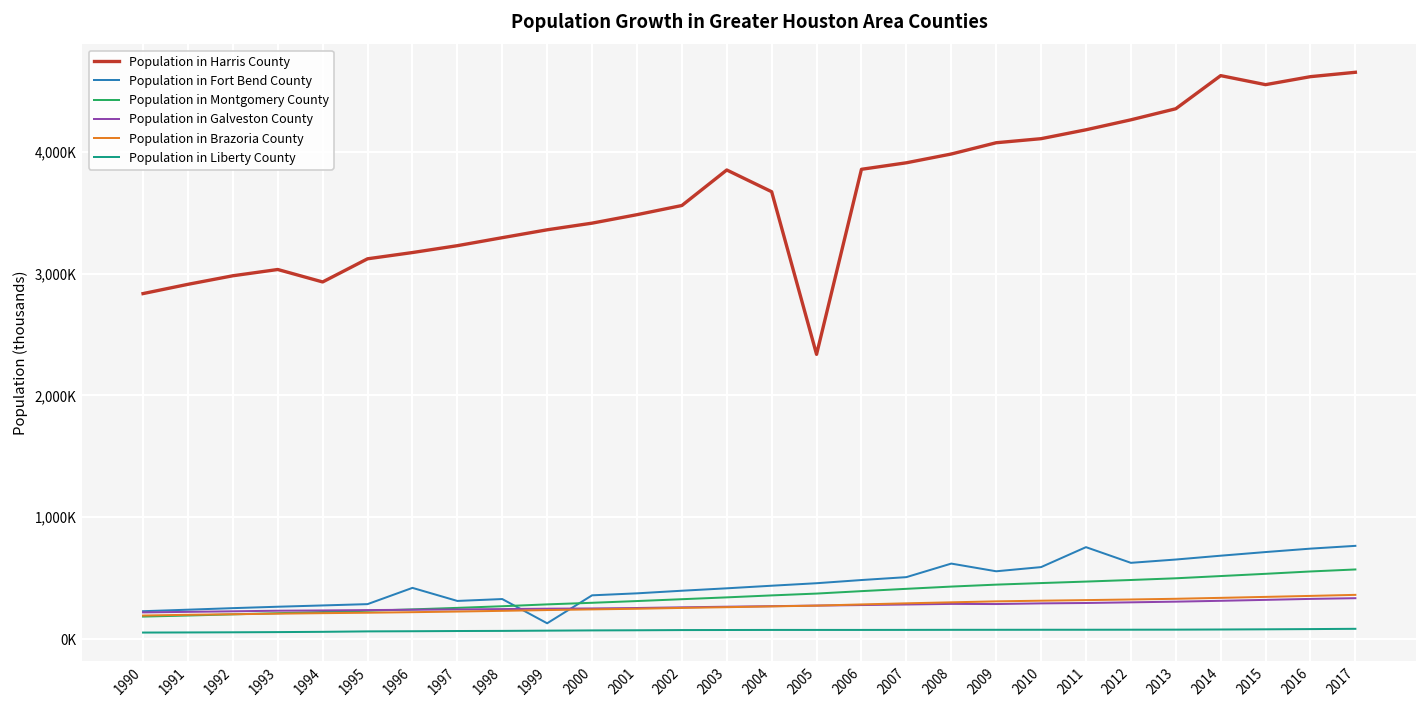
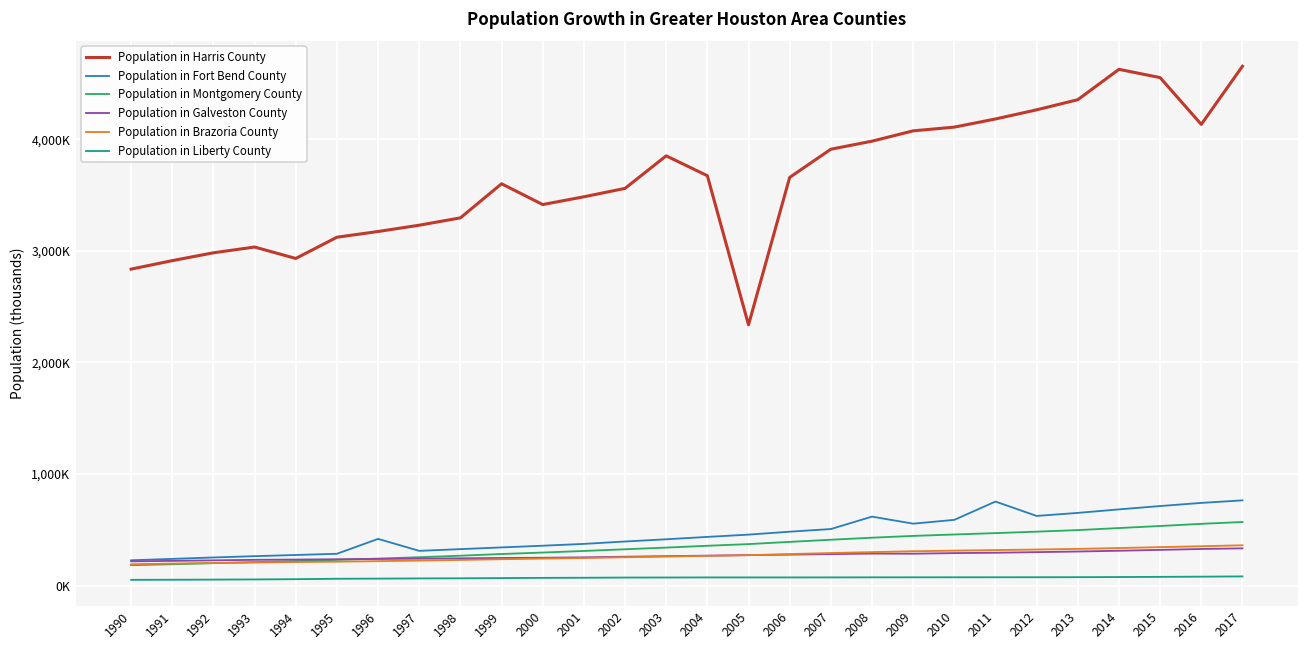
Population in Harris County, 1999: 3,360,000 -> 3,600,000
Population in Fort Bend County, 1999: 130,000 -> 340,000
Population in Harris County, 2006: 3,860,000 -> 3,660,000
Population in Harris County, 2016: 4,620,000 -> 4,130,000
